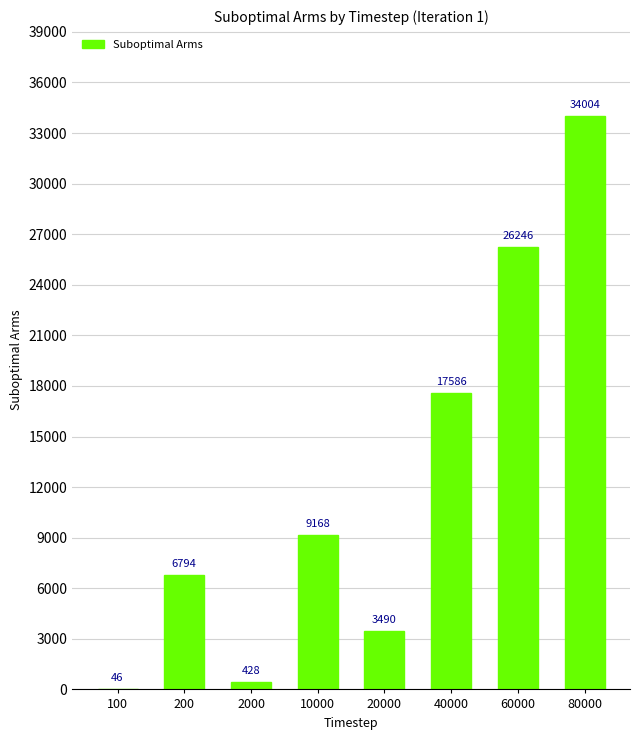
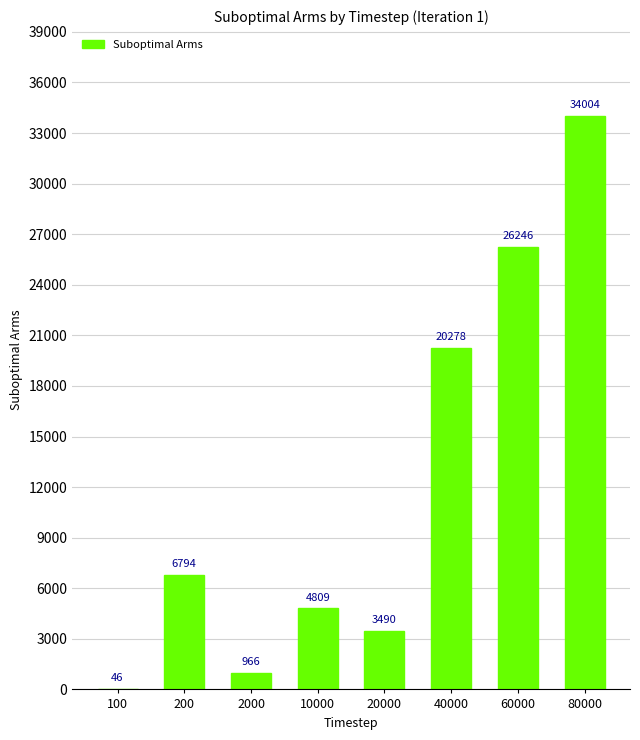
2000: 428 -> 966
10000: 9168 -> 4809
40000: 17586 -> 20278
